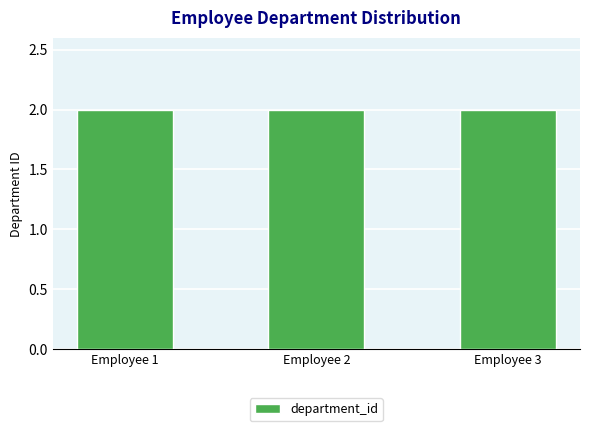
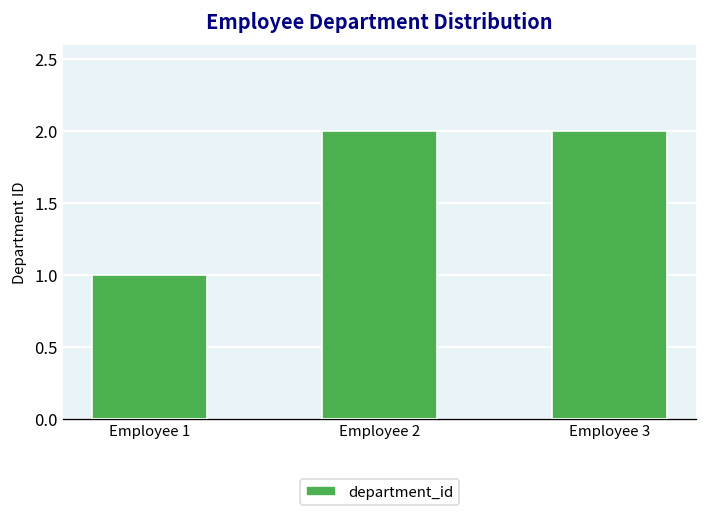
Employee 1: 2 -> 1
